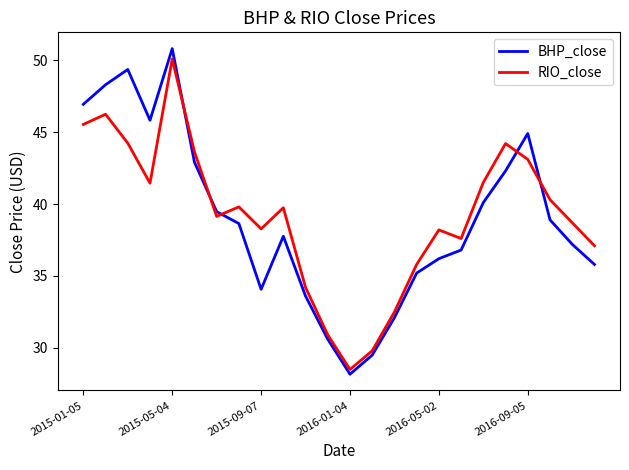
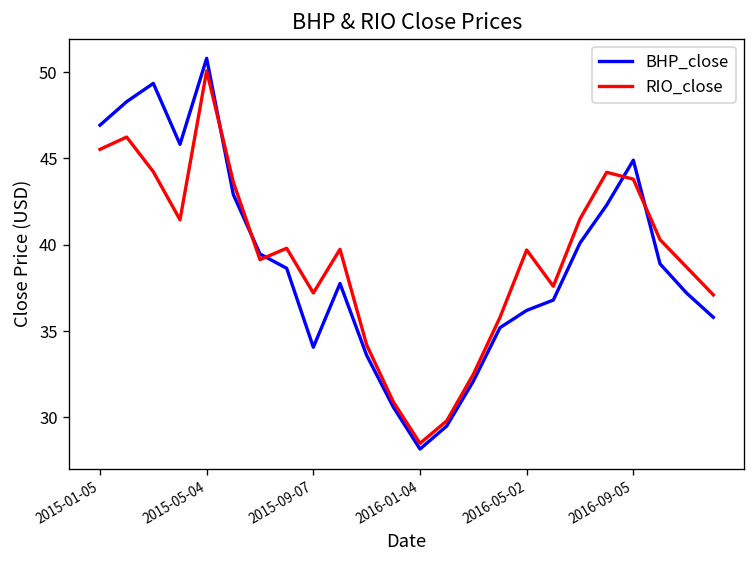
RIO_close, 2015-09-07: 38.3 -> 37.2
RIO_close, 2016-05-02: 38.2 -> 39.7
RIO_close, 2016-09-05: 43.1 -> 43.8
